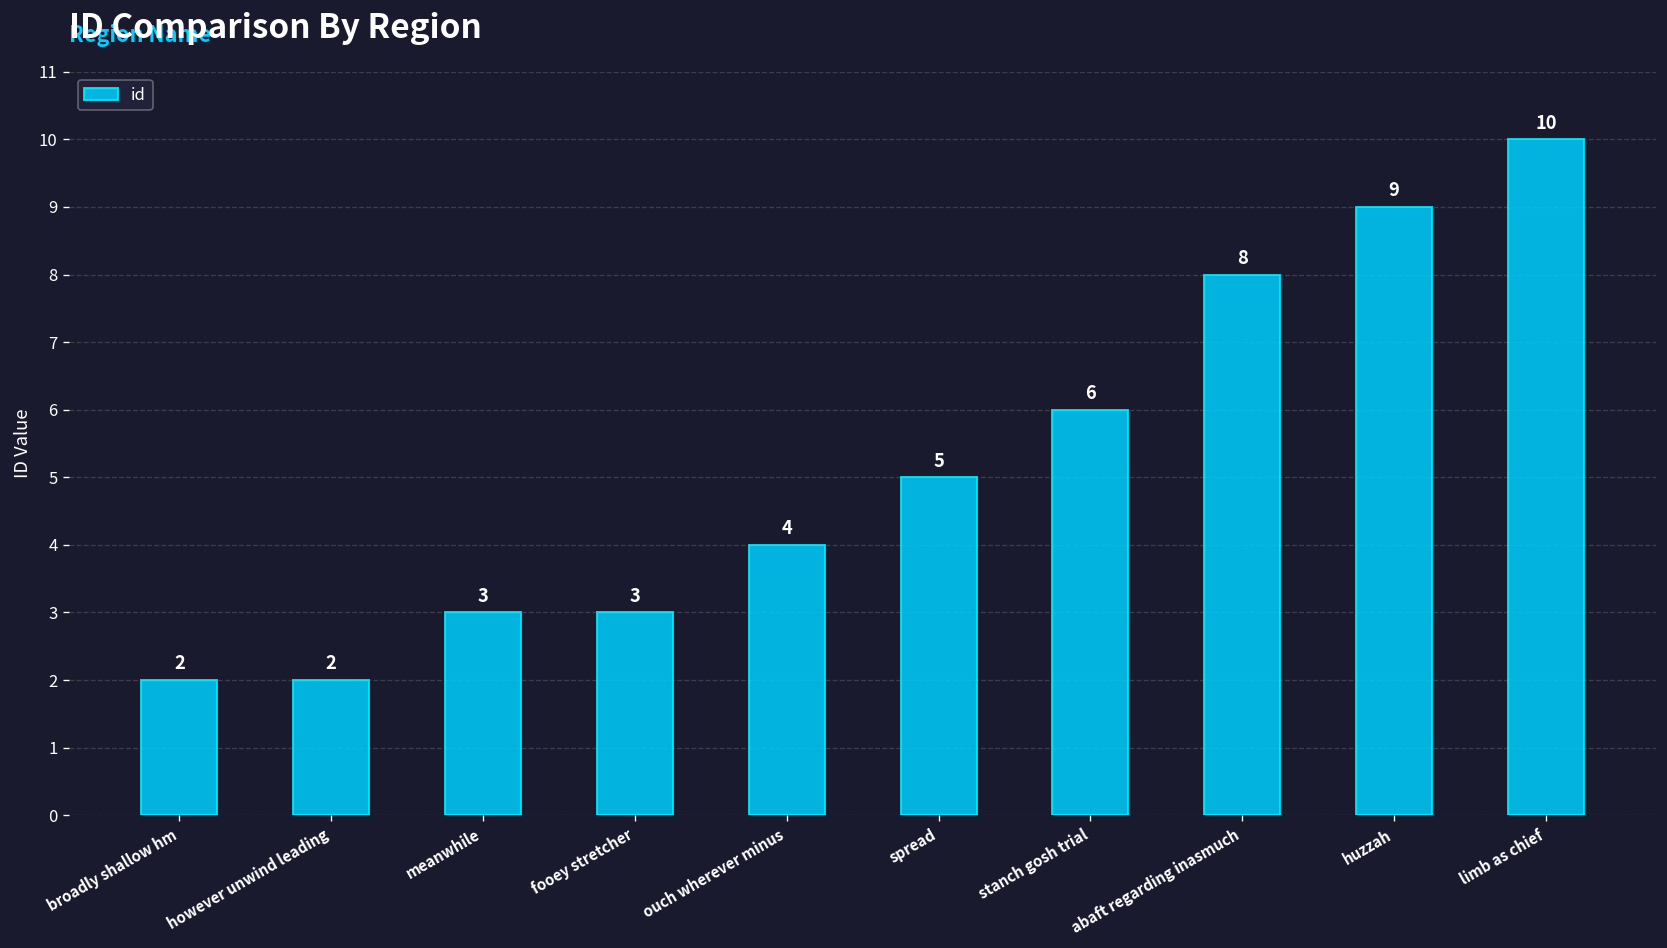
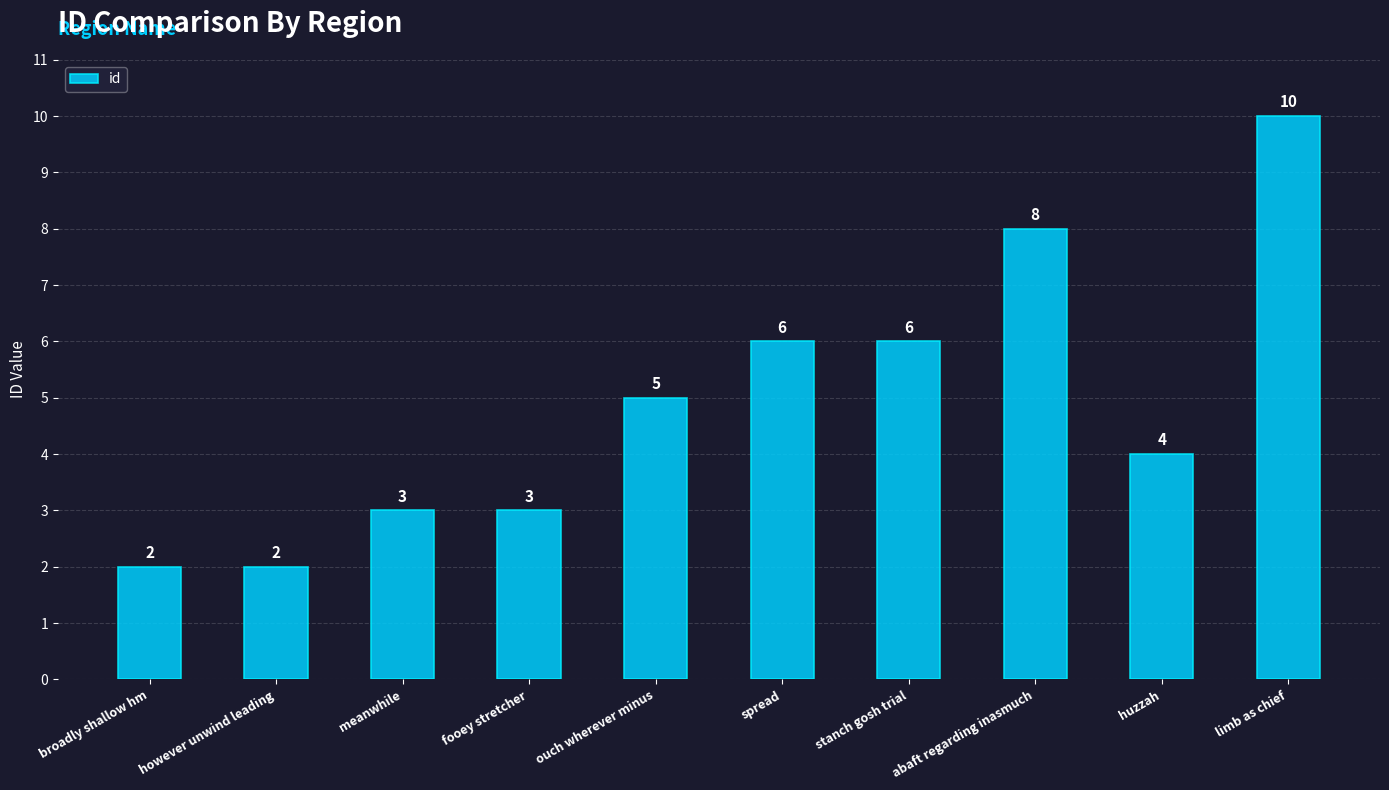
ouch wherever minus: 4 -> 5
spread: 5 -> 6
huzzah: 9 -> 4
